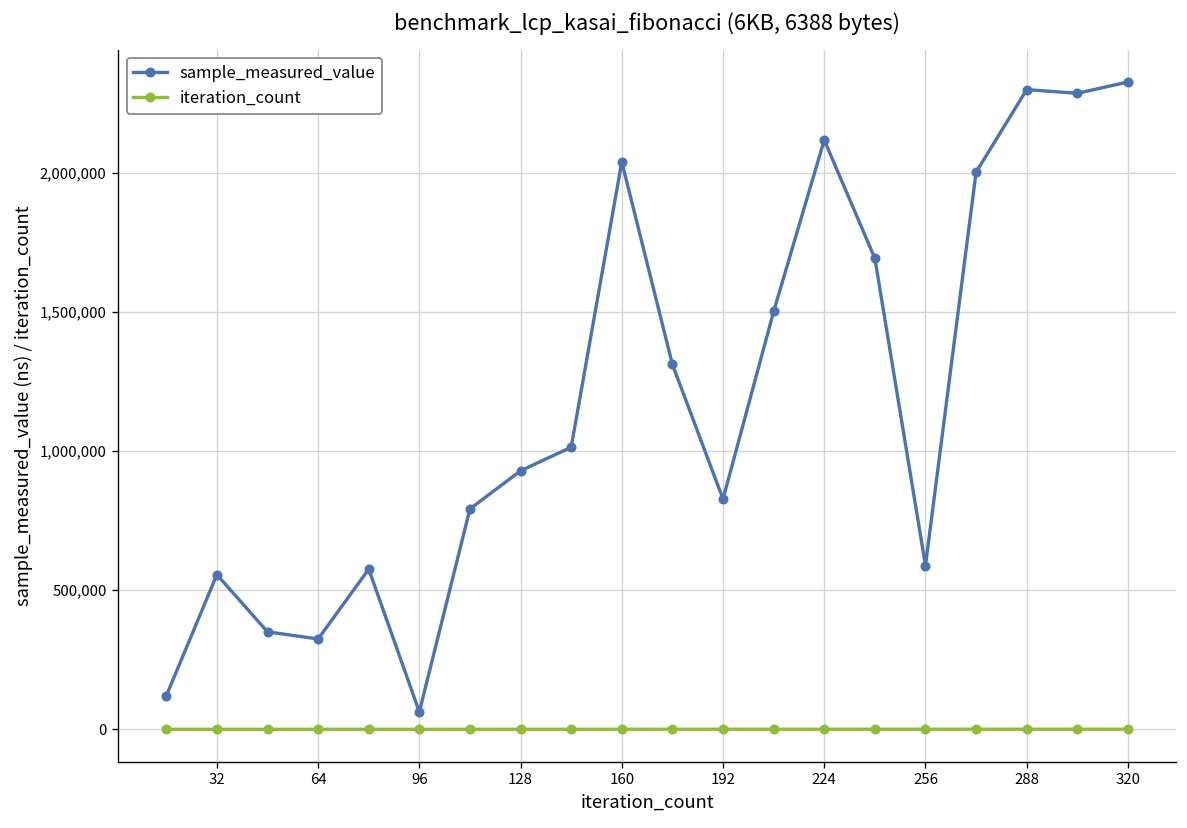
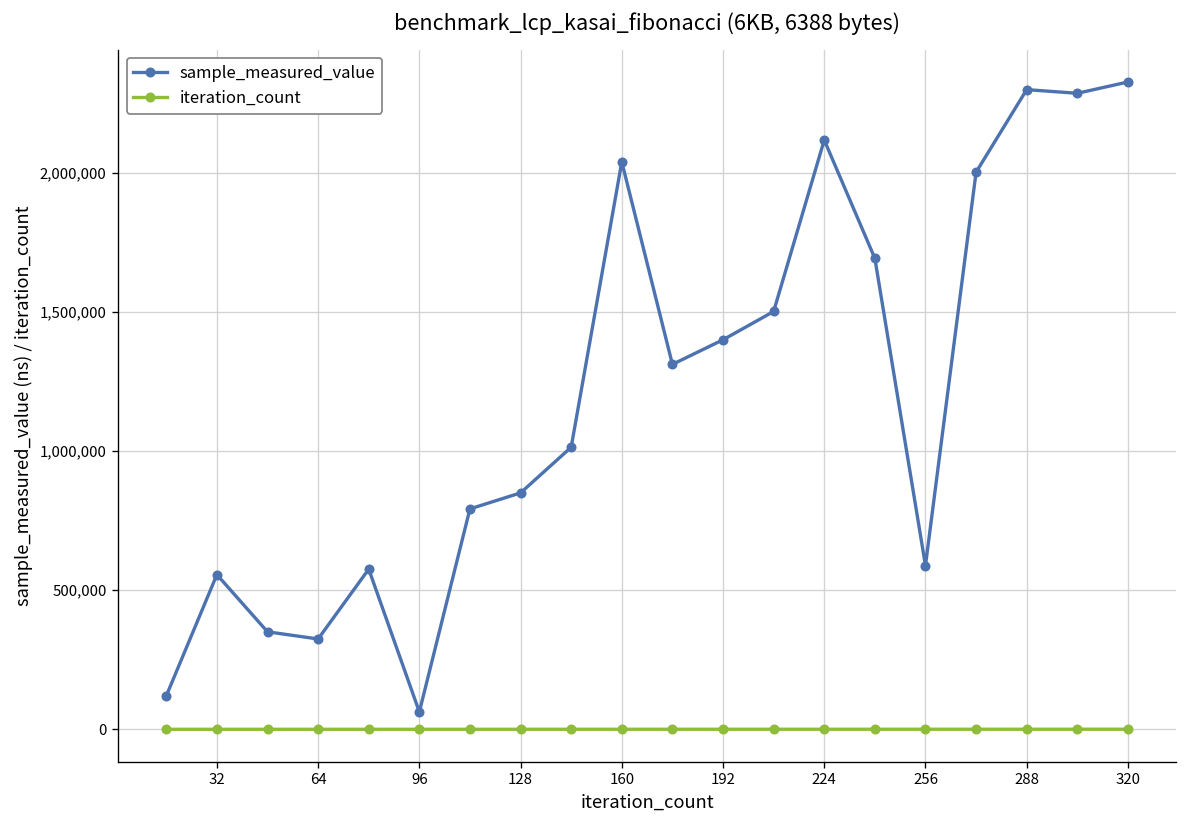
sample_measured_value, 128: 930,000 -> 850,000
sample_measured_value, 192: 830,000 -> 1,400,000
